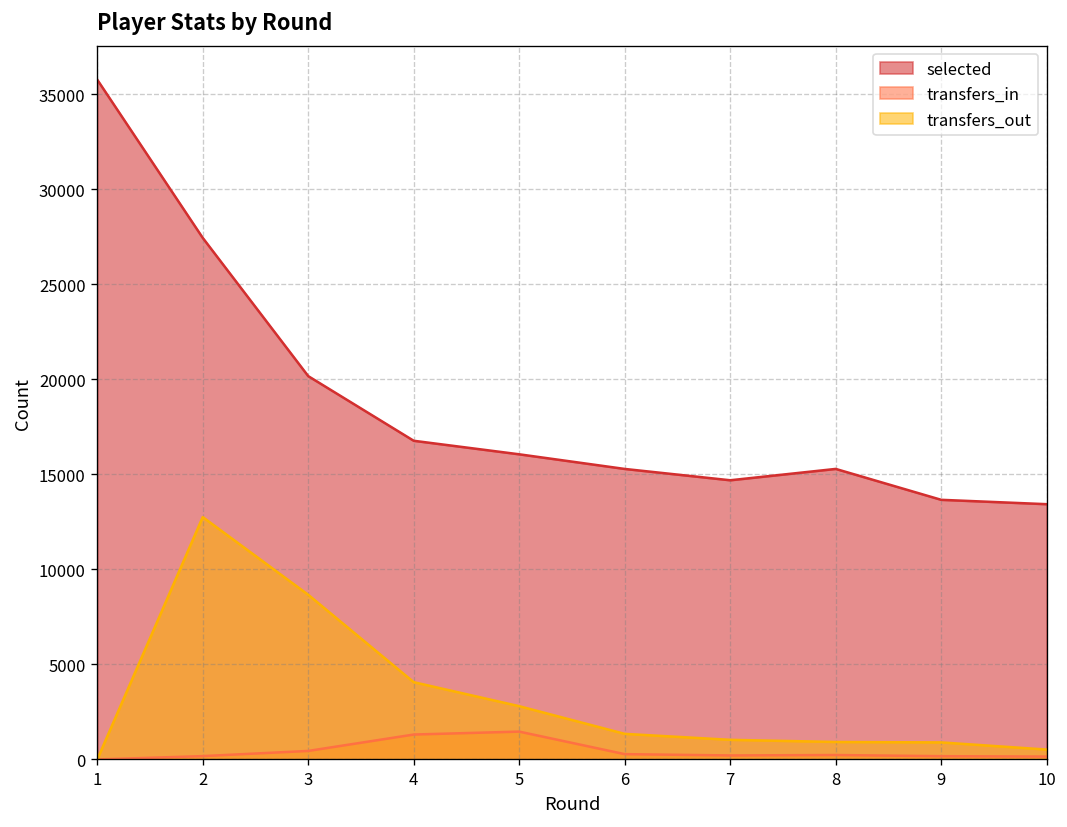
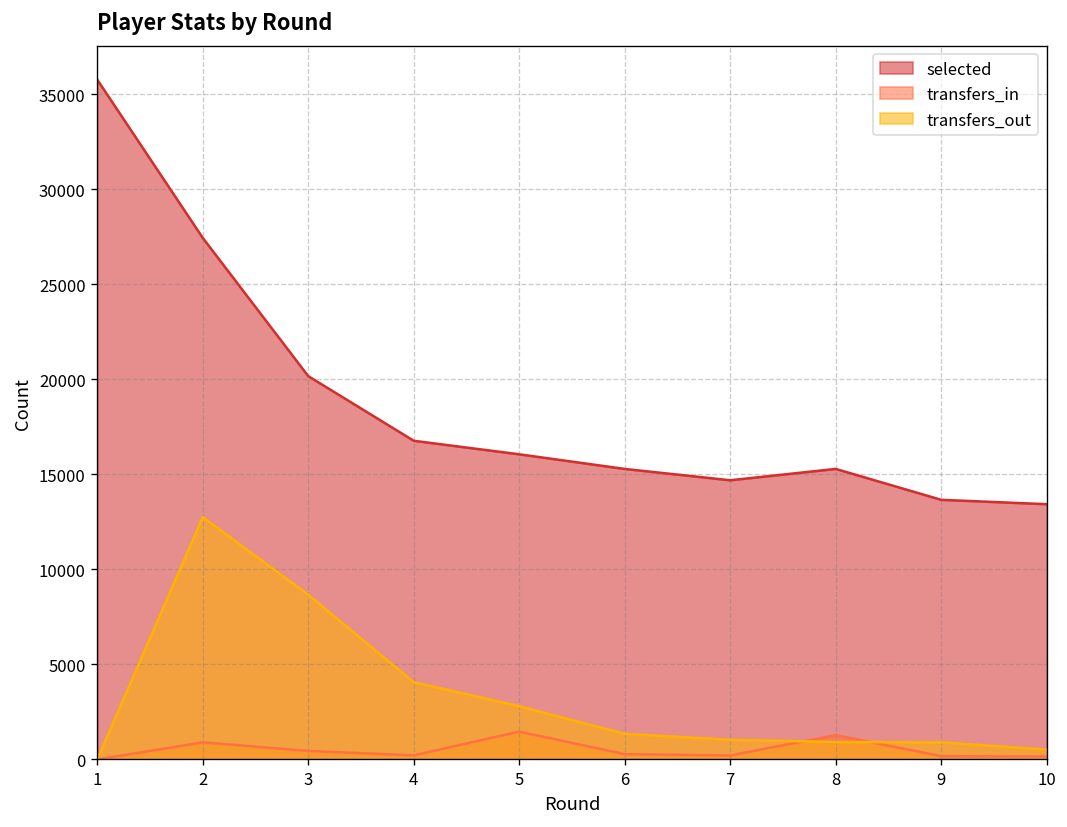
transfers_in, 2: 200 -> 900
transfers_in, 4: 1300 -> 200
transfers_in, 8: 200 -> 1300
